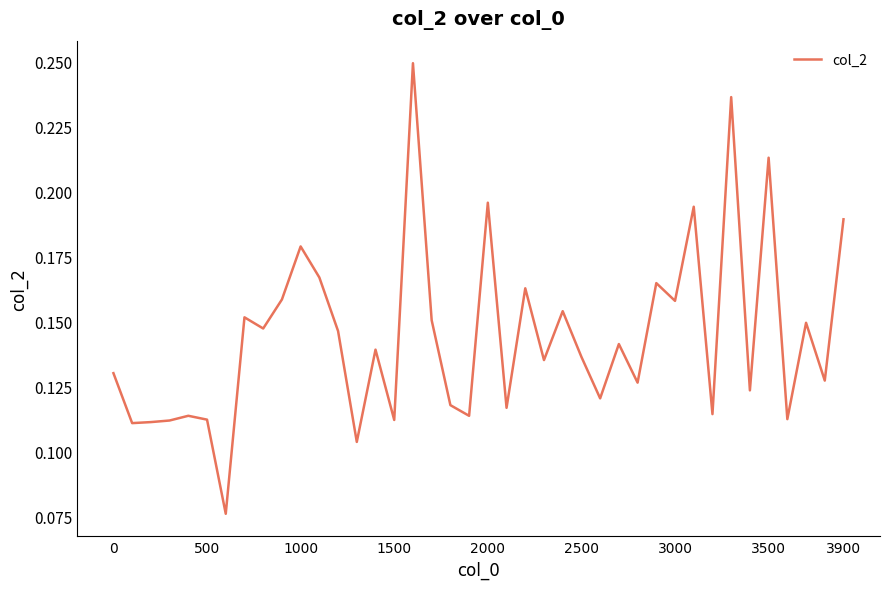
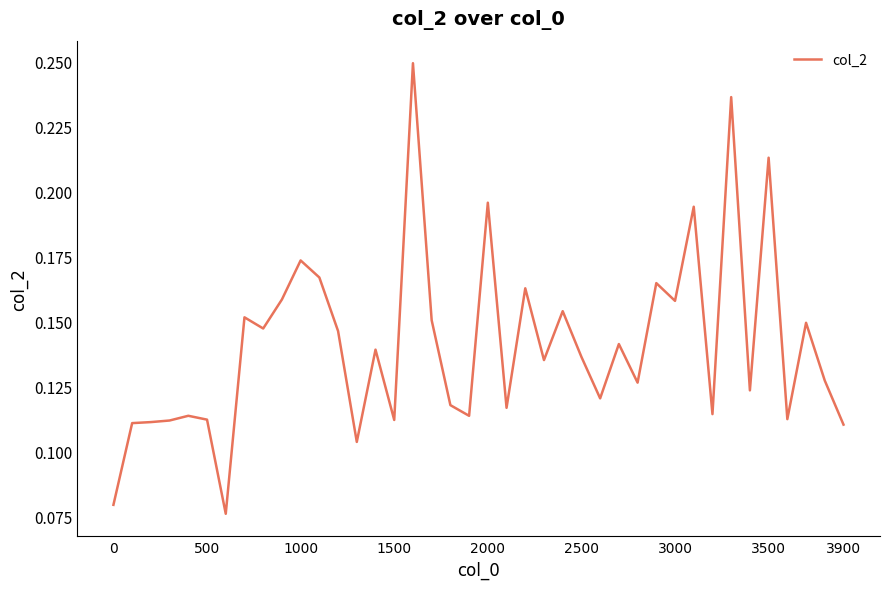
0: 0.130 -> 0.079
1000: 0.179 -> 0.174
3900: 0.189 -> 0.110
